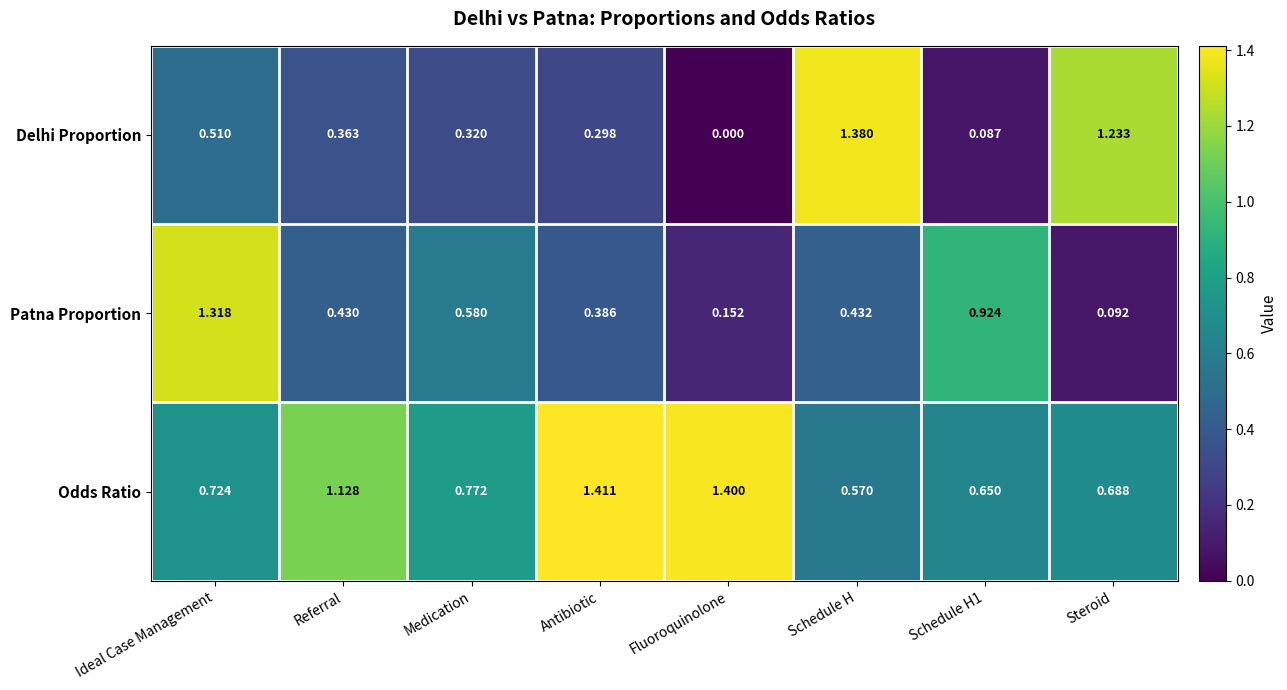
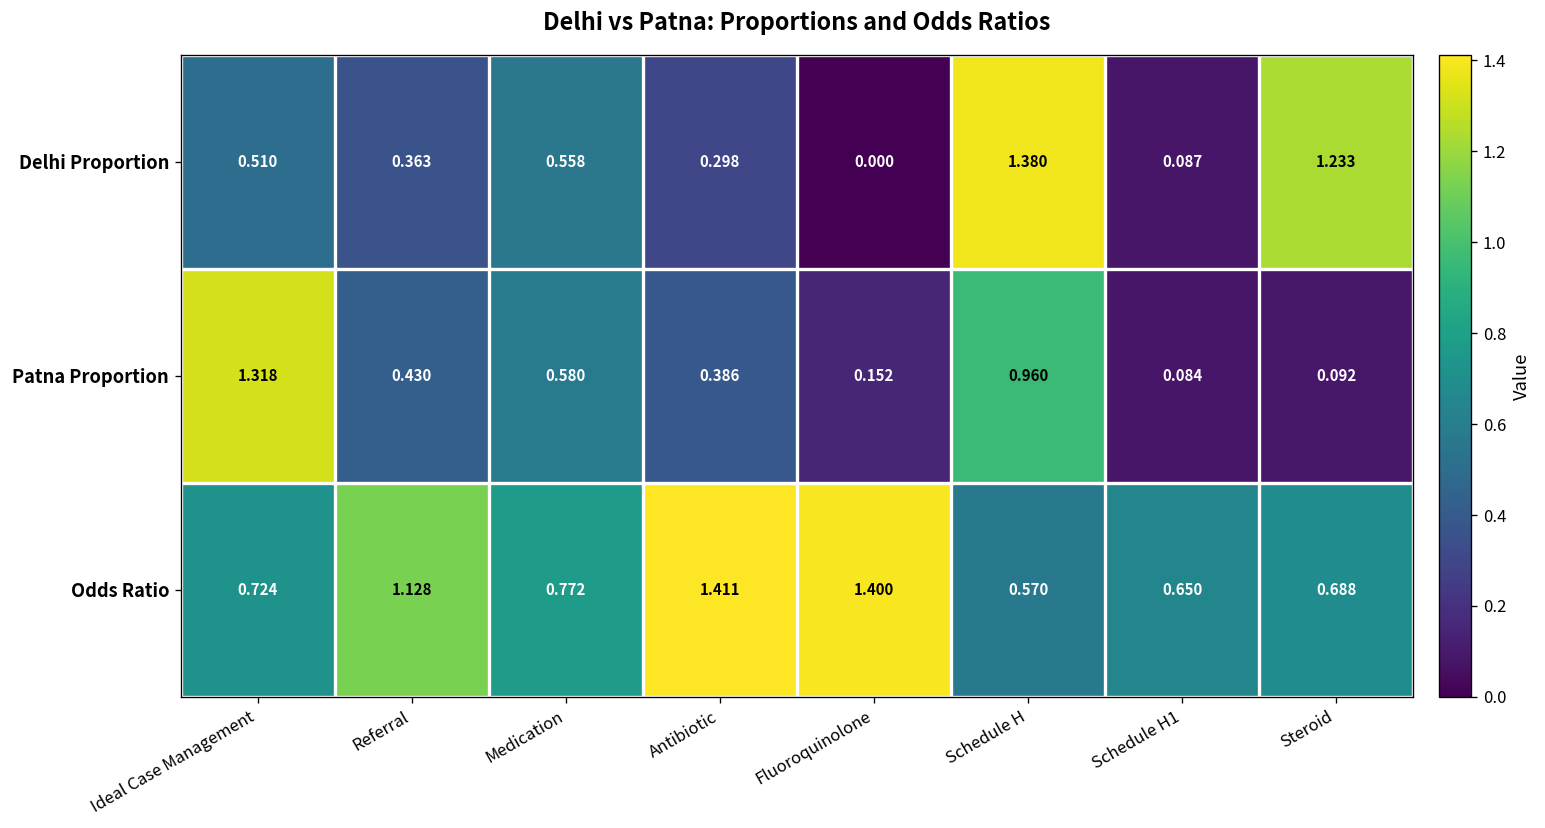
Delhi Proportion, Medication: 0.320 -> 0.558
Patna Proportion, Schedule H: 0.432 -> 0.960
Patna Proportion, Schedule H1: 0.924 -> 0.084
